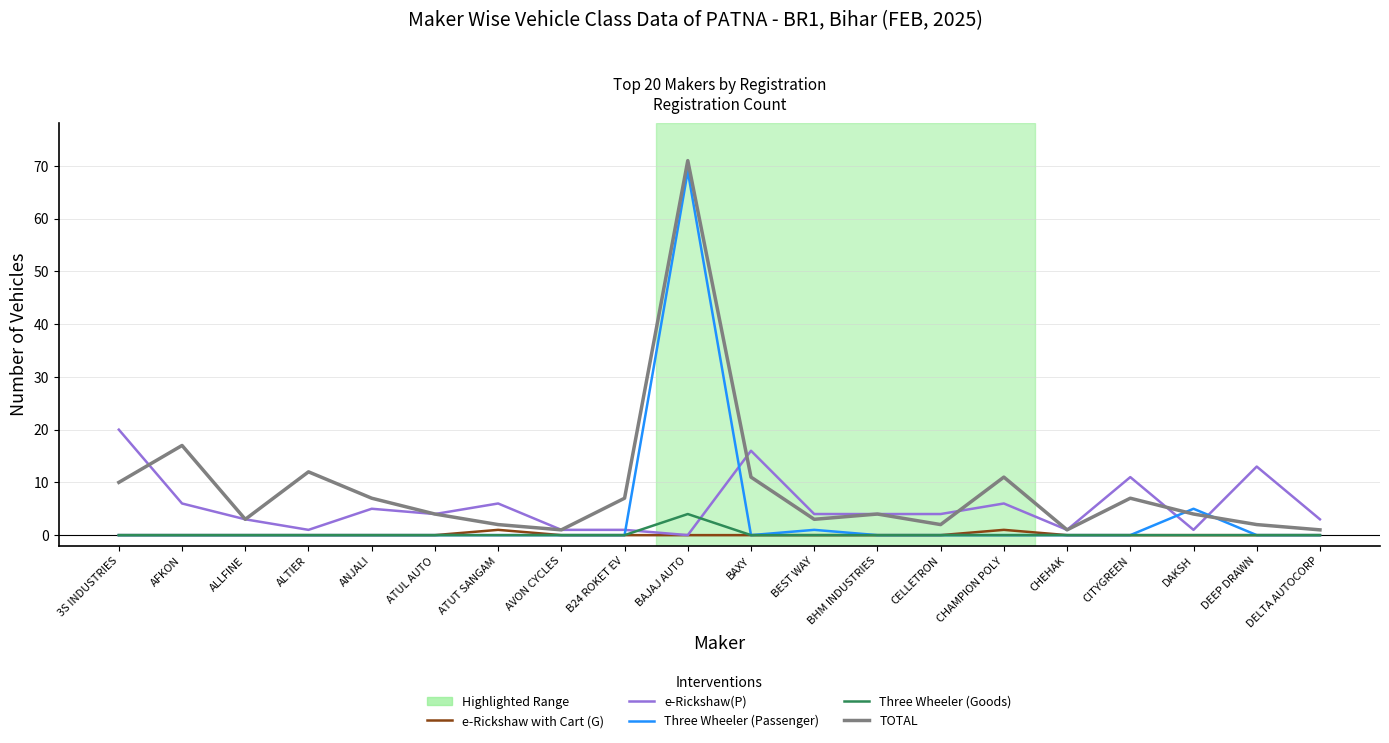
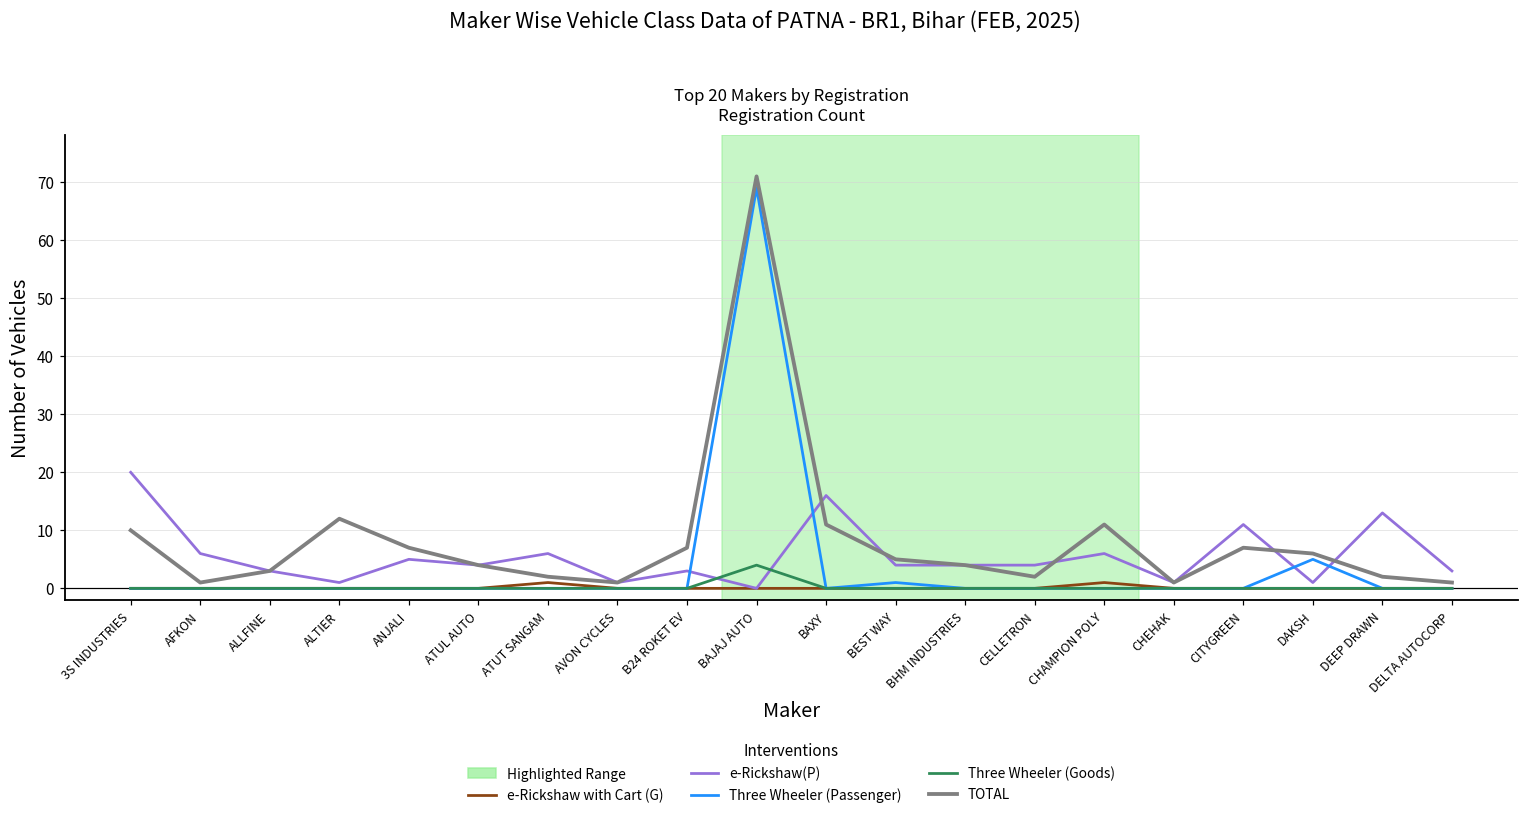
TOTAL, AFKON: 17 -> 1
e-Rickshaw(P), B24 ROKET EV: 1 -> 3
TOTAL, BEST WAY: 3 -> 5
TOTAL, DAKSH: 4 -> 6
